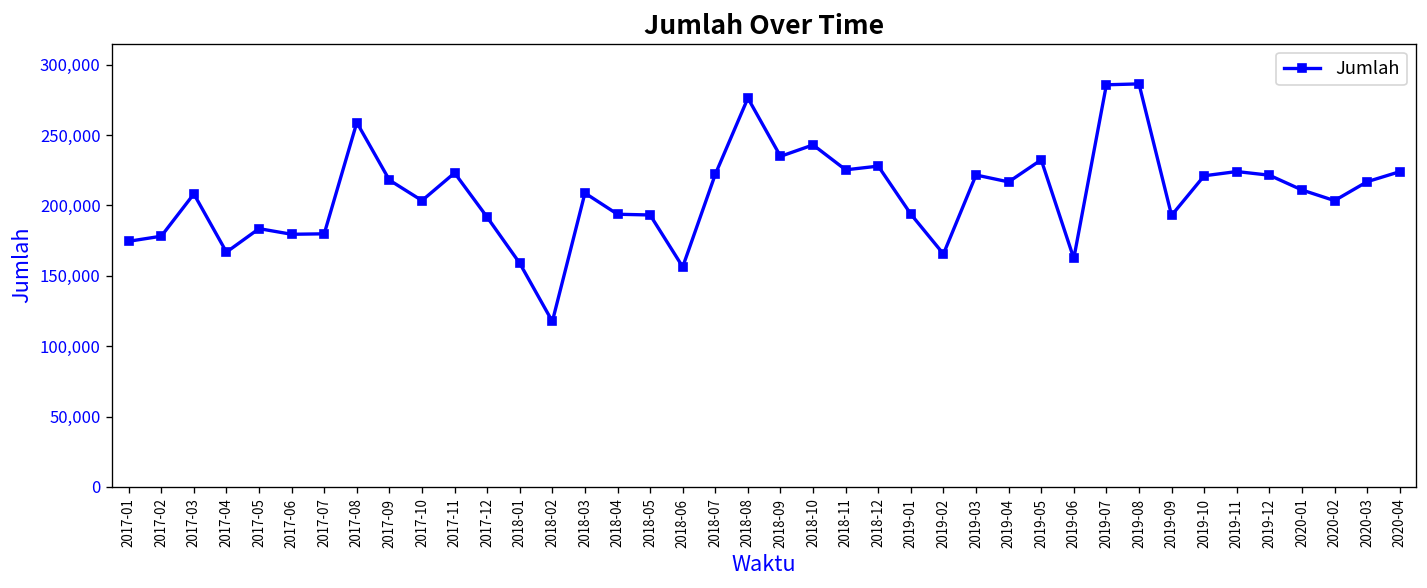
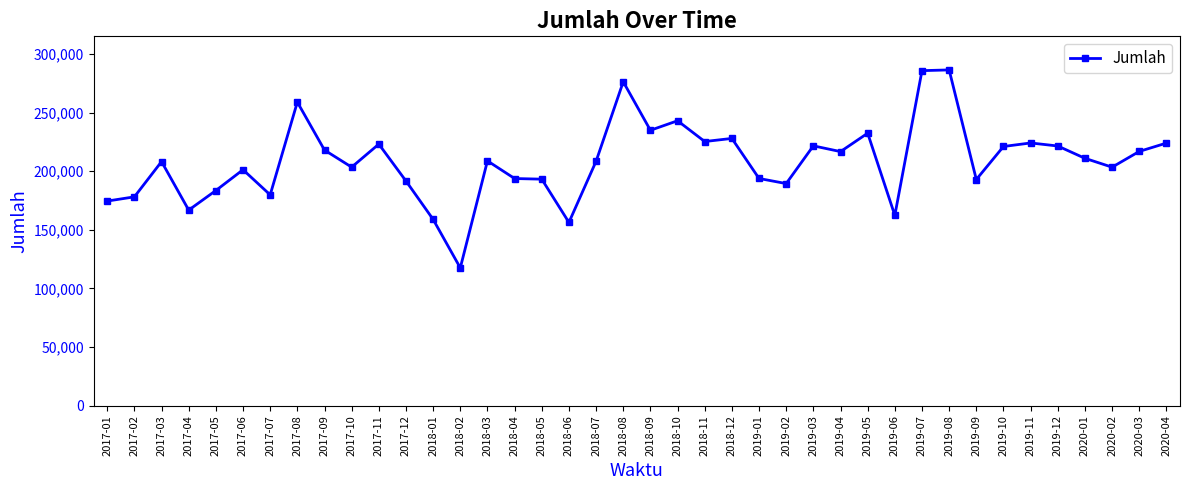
2017-06: 179,000 -> 201,000
2018-07: 222,000 -> 208,000
2019-02: 165,000 -> 189,000
